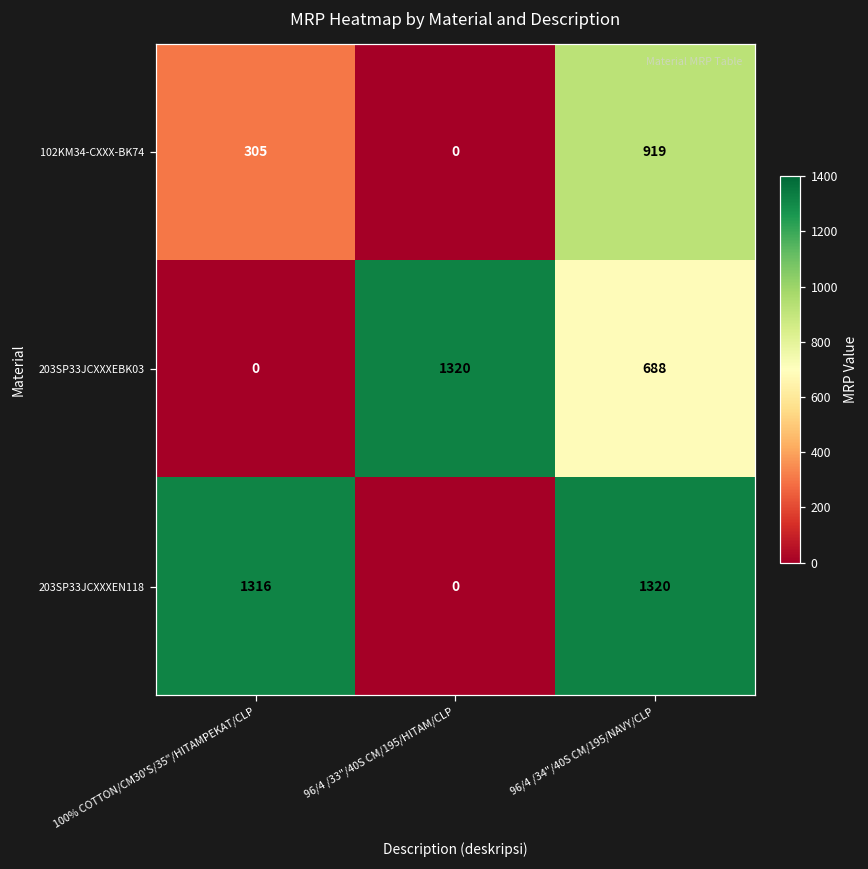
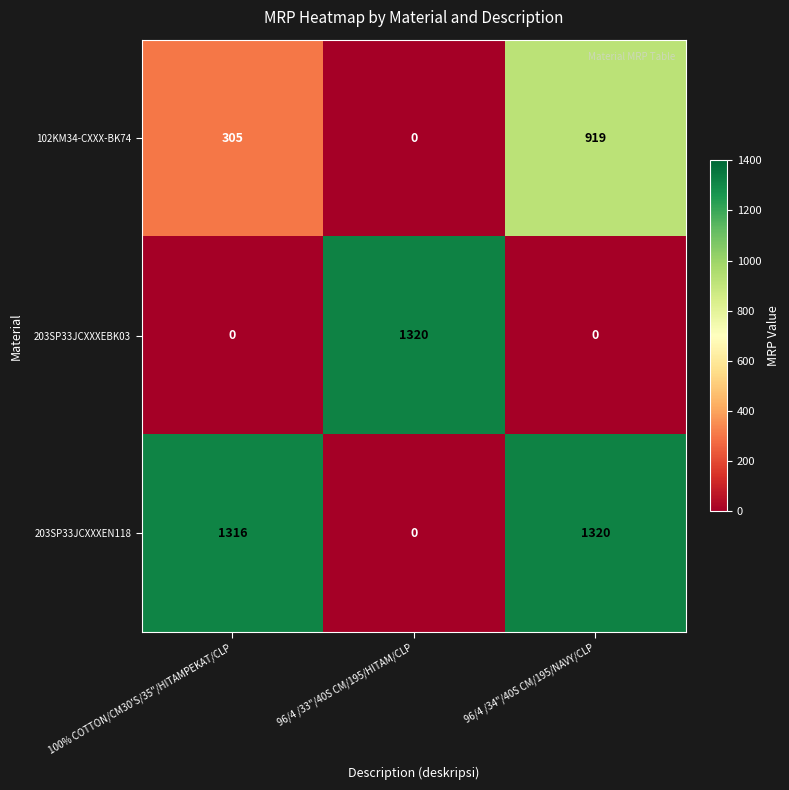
203SP33JCXXXEBK03, 96/4 /34"/40S CM/195/NAVY/CLP: 688 -> 0
